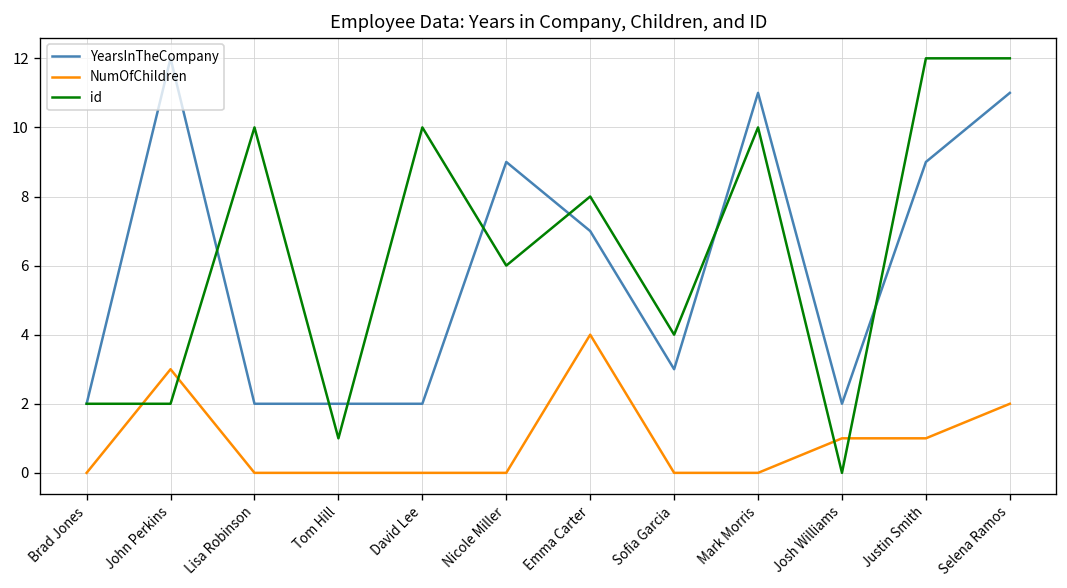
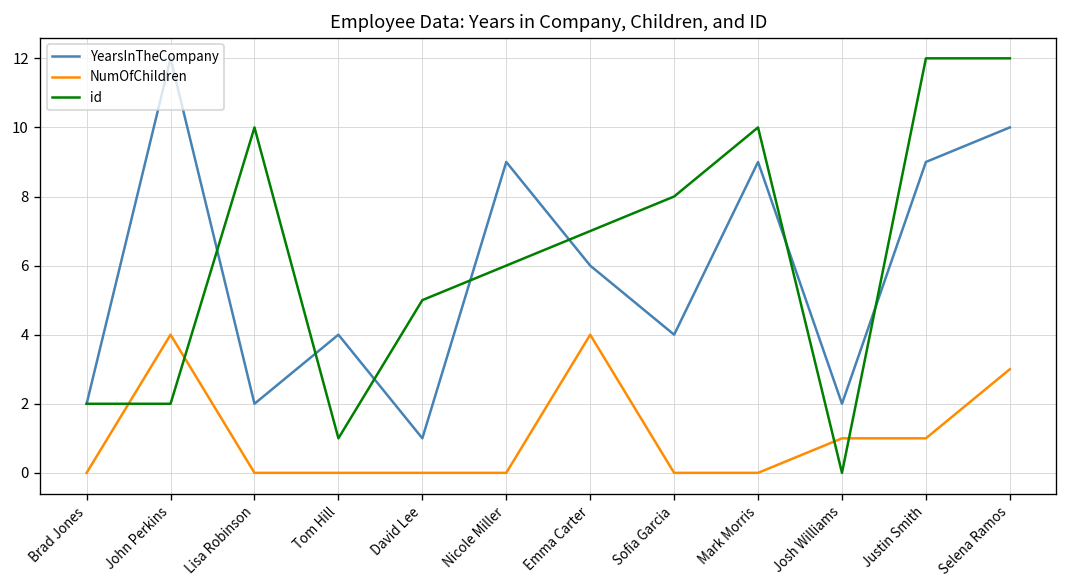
NumOfChildren, John Perkins: 3 -> 4
YearsInTheCompany, Tom Hill: 2 -> 4
YearsInTheCompany, David Lee: 2 -> 1
id, David Lee: 10 -> 5
YearsInTheCompany, Emma Carter: 7 -> 6
id, Emma Carter: 8 -> 7
YearsInTheCompany, Sofia Garcia: 3 -> 4
id, Sofia Garcia: 4 -> 8
YearsInTheCompany, Mark Morris: 11 -> 9
YearsInTheCompany, Selena Ramos: 11 -> 10
NumOfChildren, Selena Ramos: 2 -> 3
